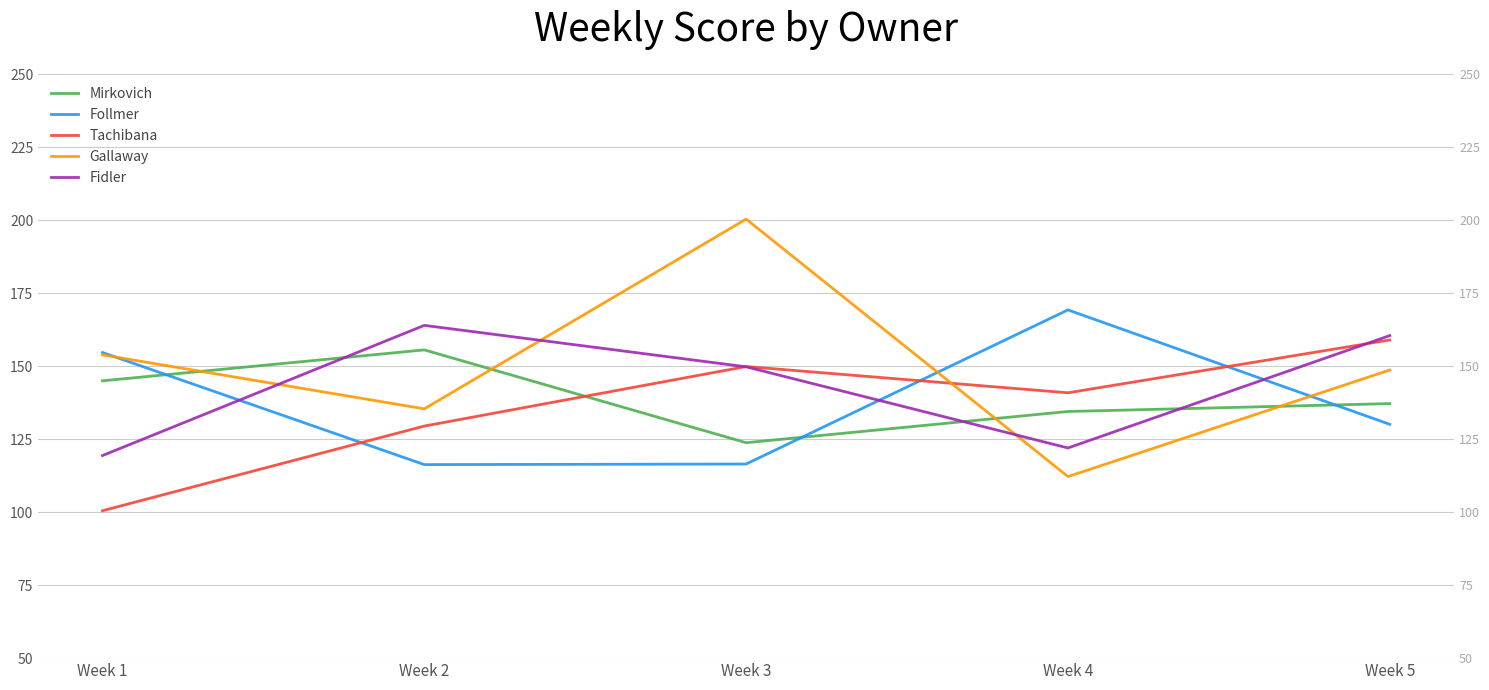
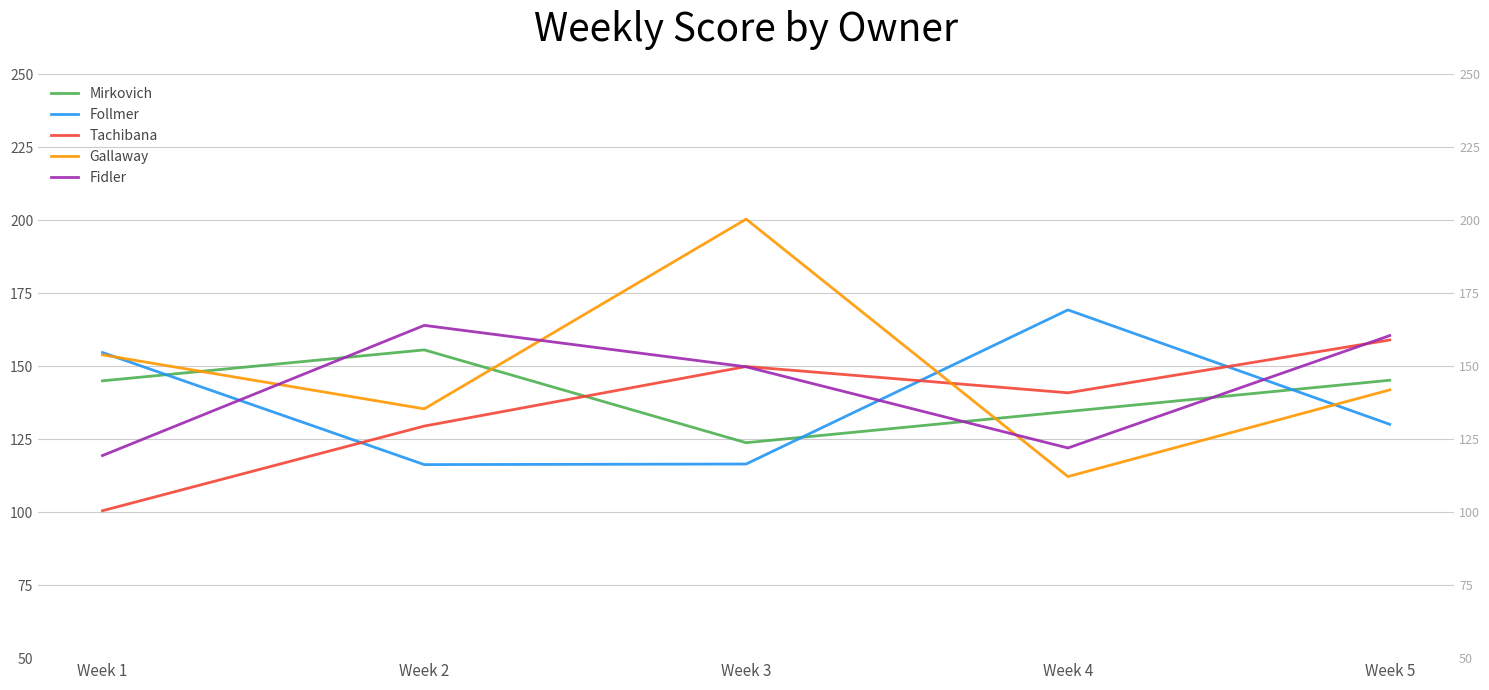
Mirkovich, Week 5: 137 -> 145
Gallaway, Week 5: 149 -> 142
